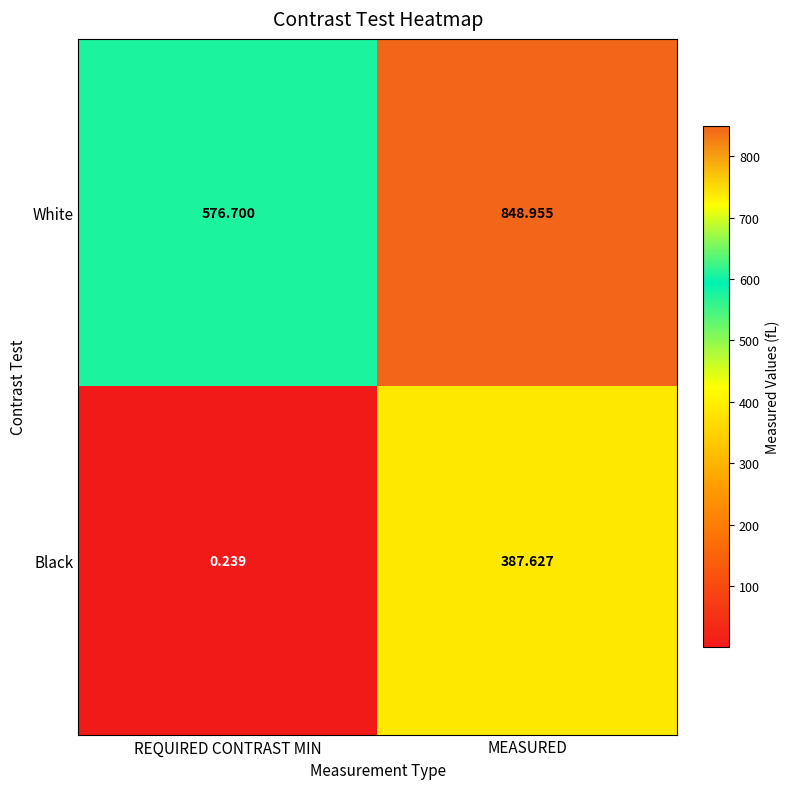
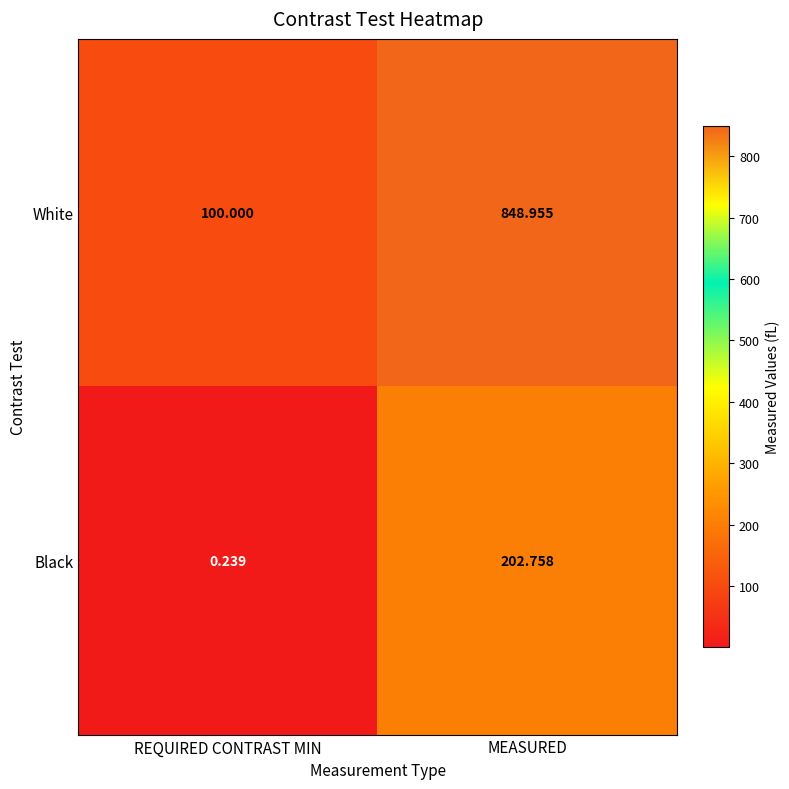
White, REQUIRED CONTRAST MIN: 576.700 -> 100.000
Black, MEASURED: 387.627 -> 202.758
